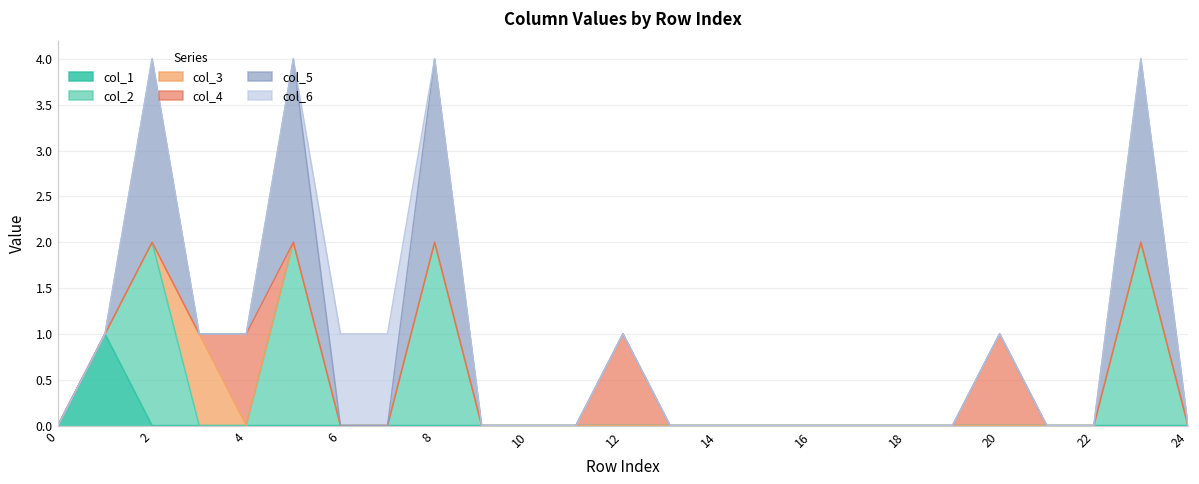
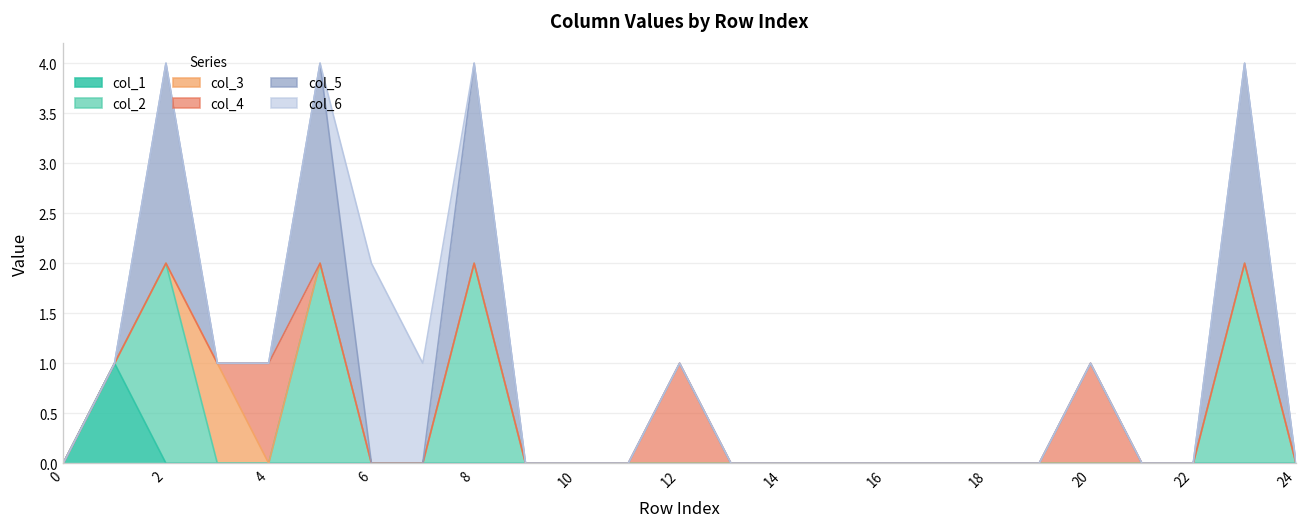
col_6, 6: 1 -> 2
